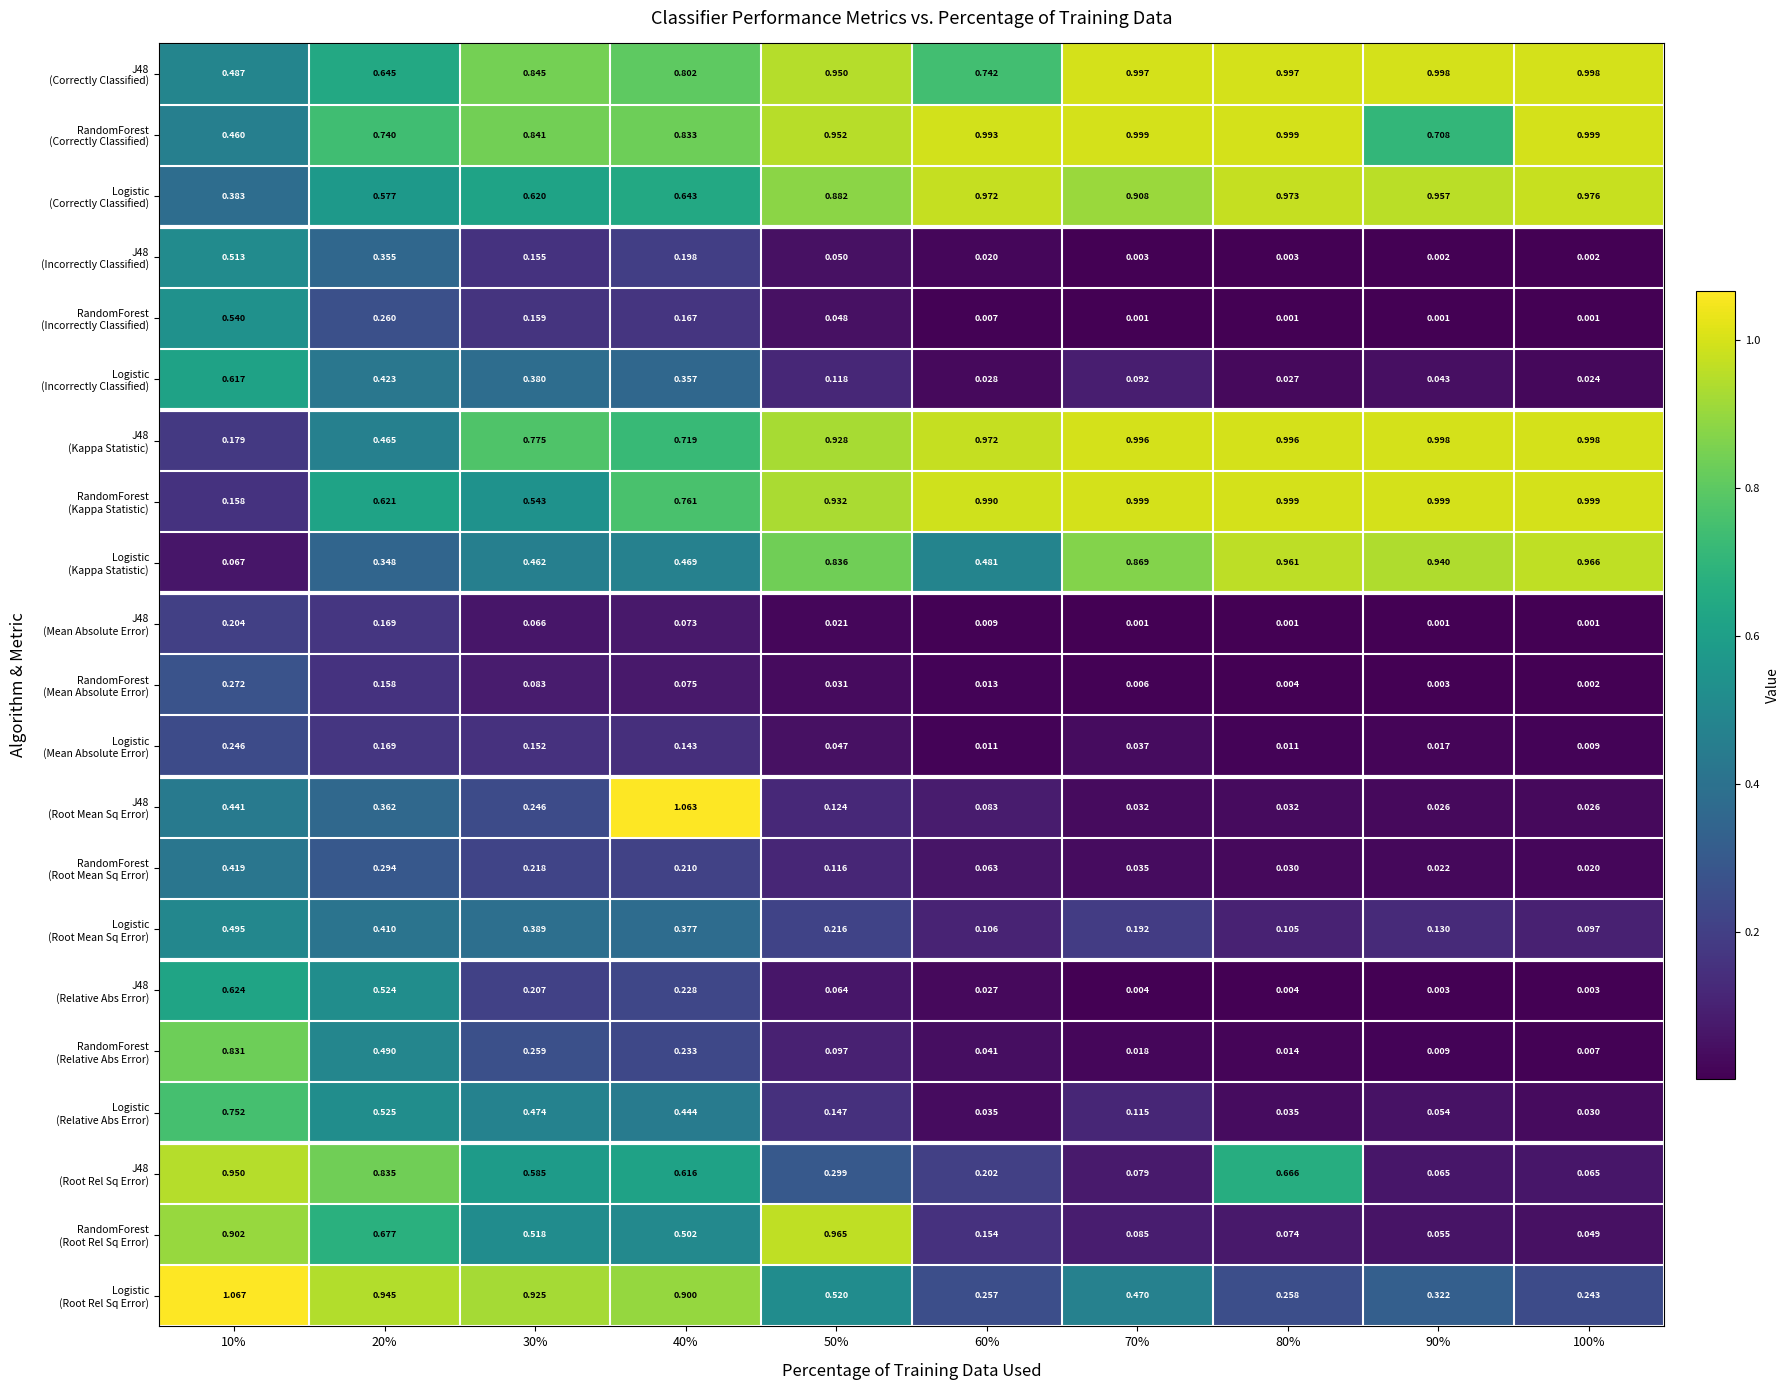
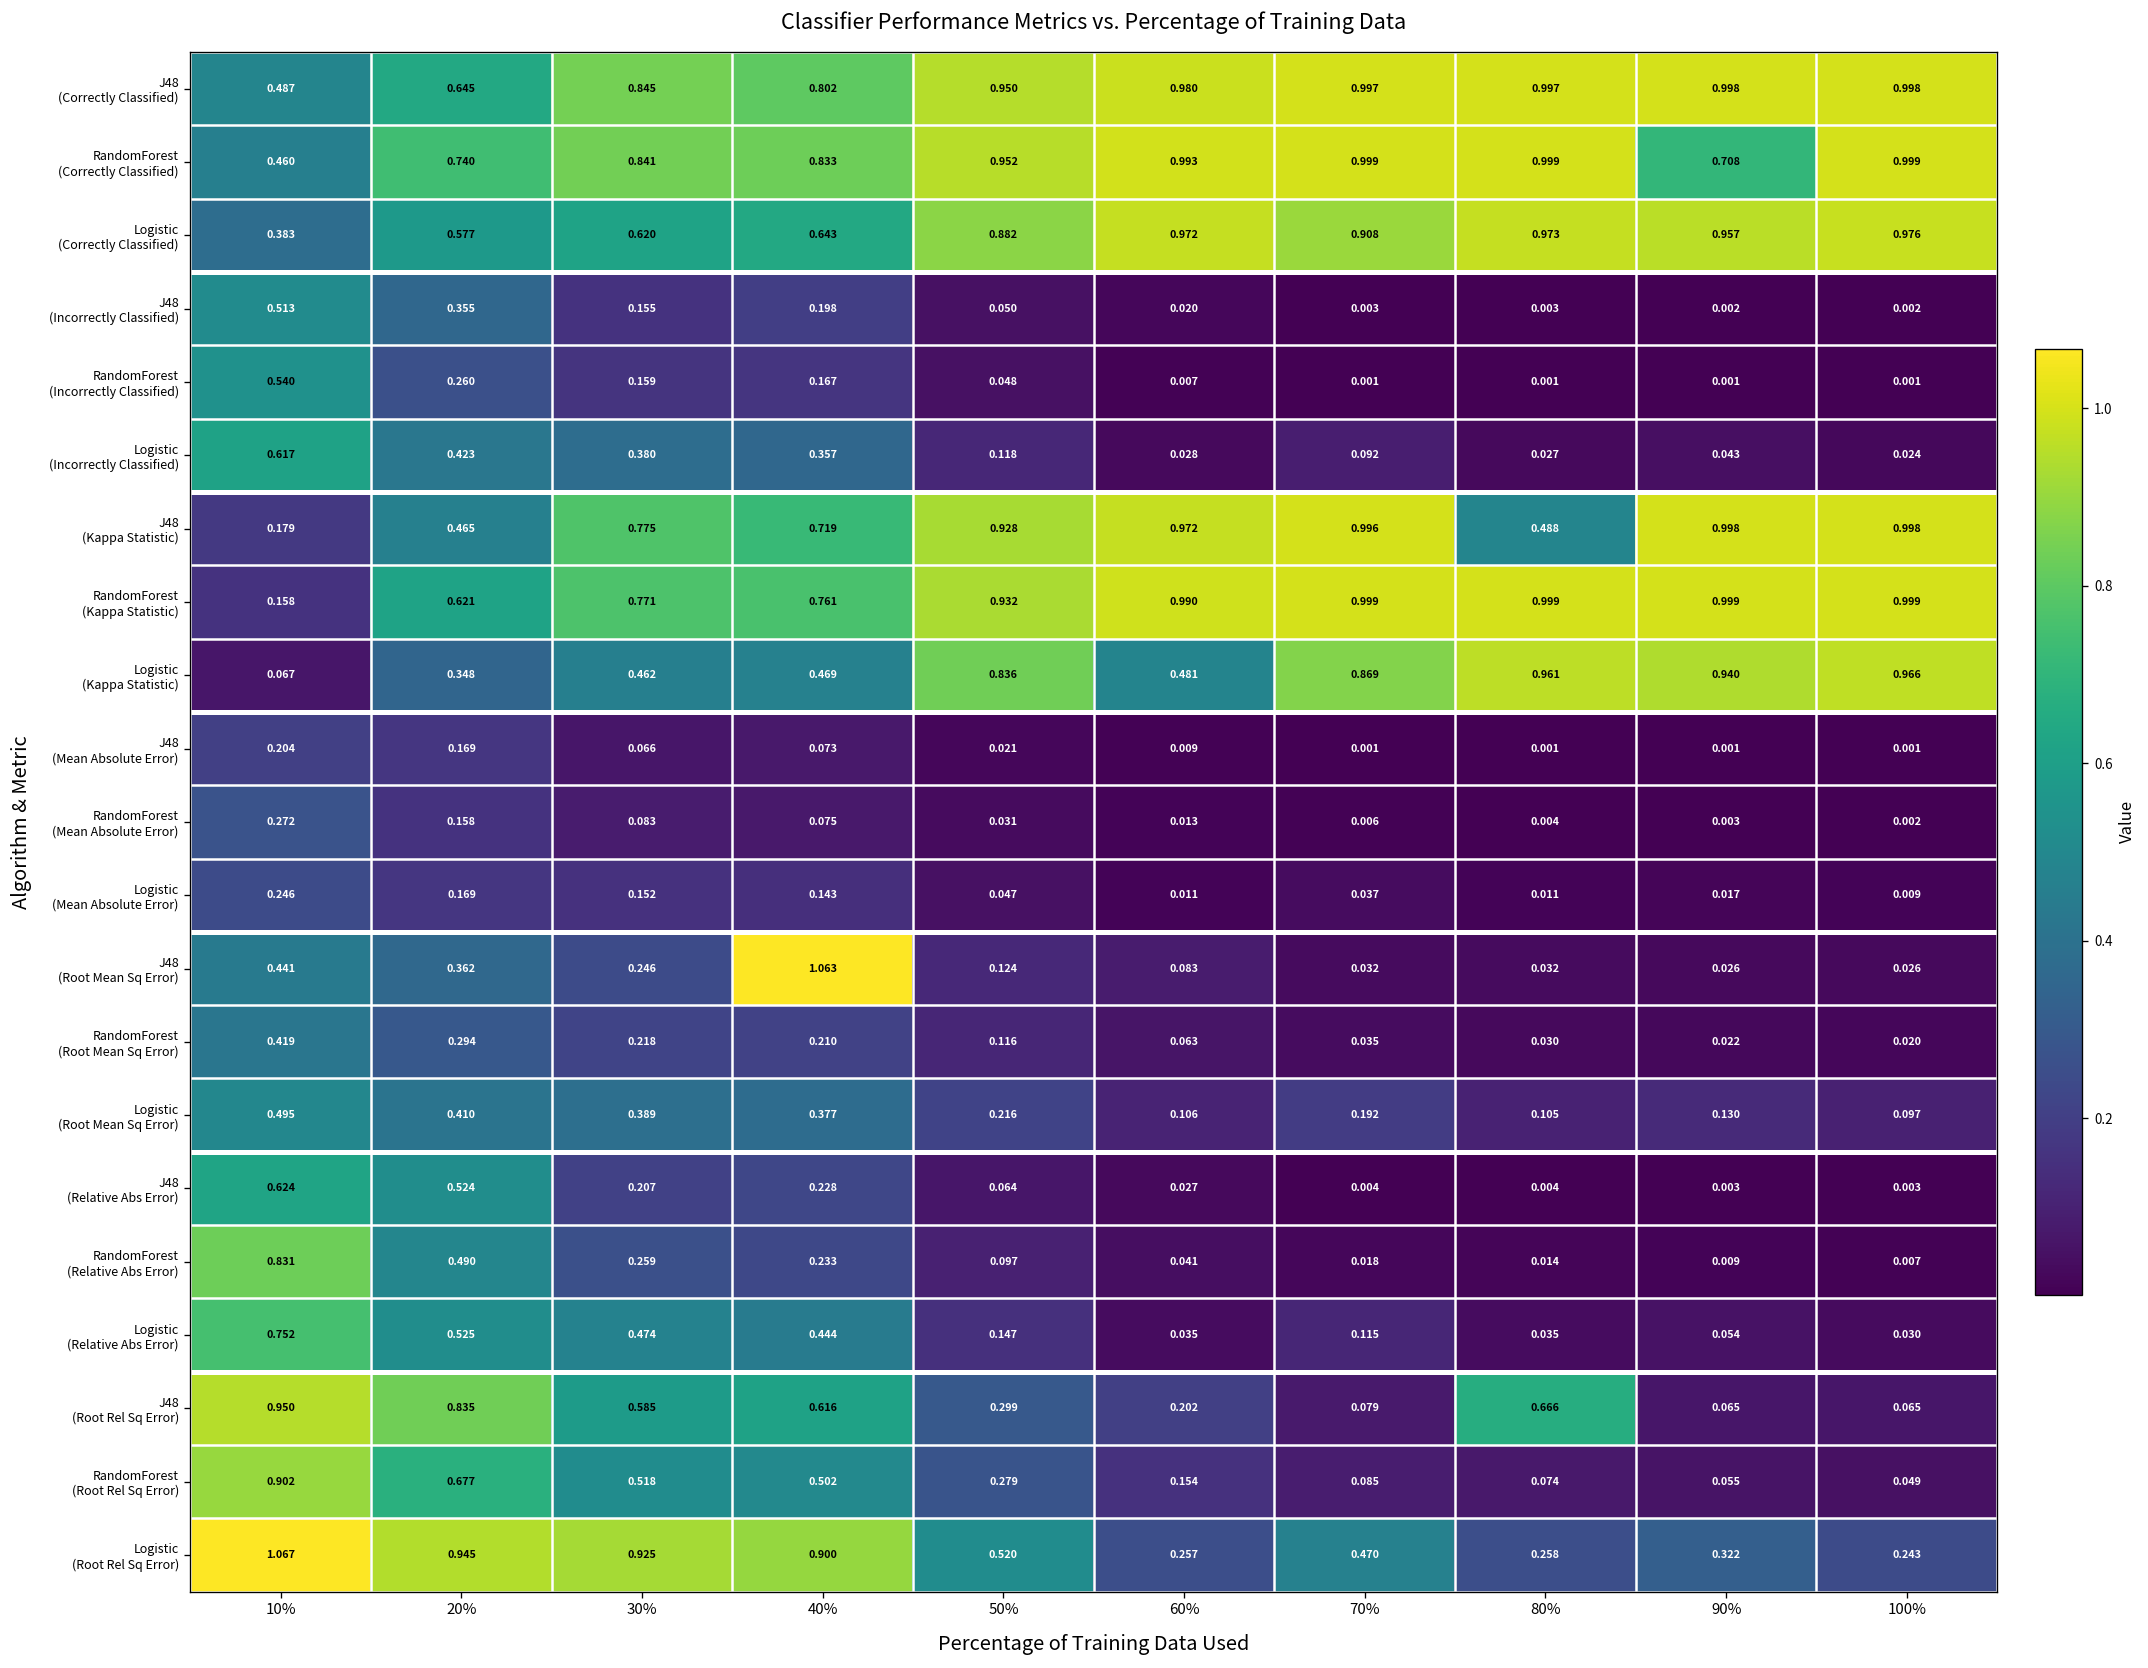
J48 (Correctly Classified), 60%: 0.742 -> 0.980
J48 (Kappa Statistic), 80%: 0.996 -> 0.488
RandomForest (Kappa Statistic), 30%: 0.543 -> 0.771
RandomForest (Root Rel Sq Error), 50%: 0.965 -> 0.279
